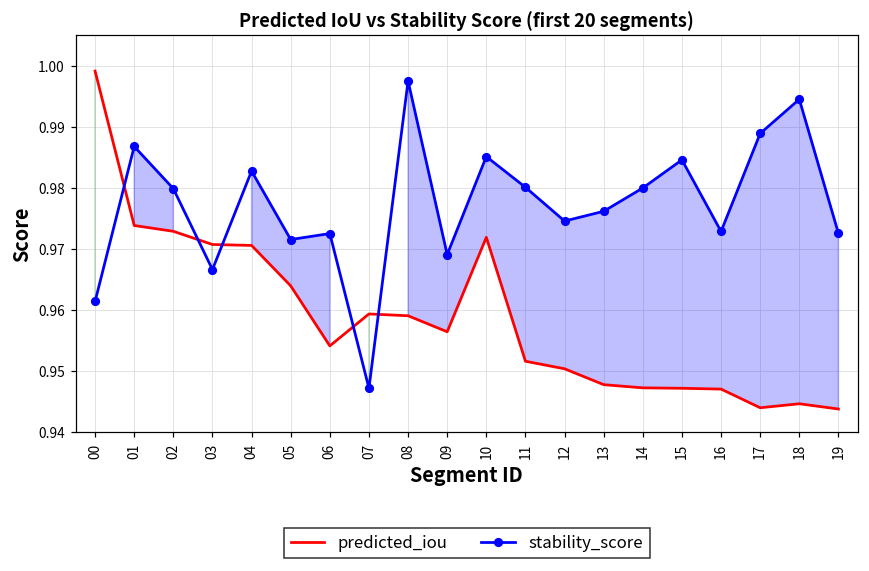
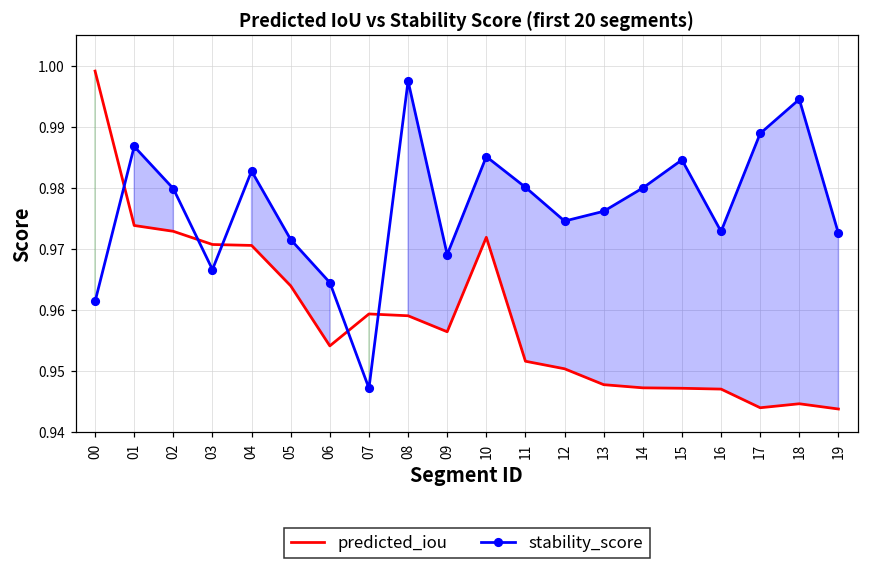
stability_score, 06: 0.973 -> 0.965
